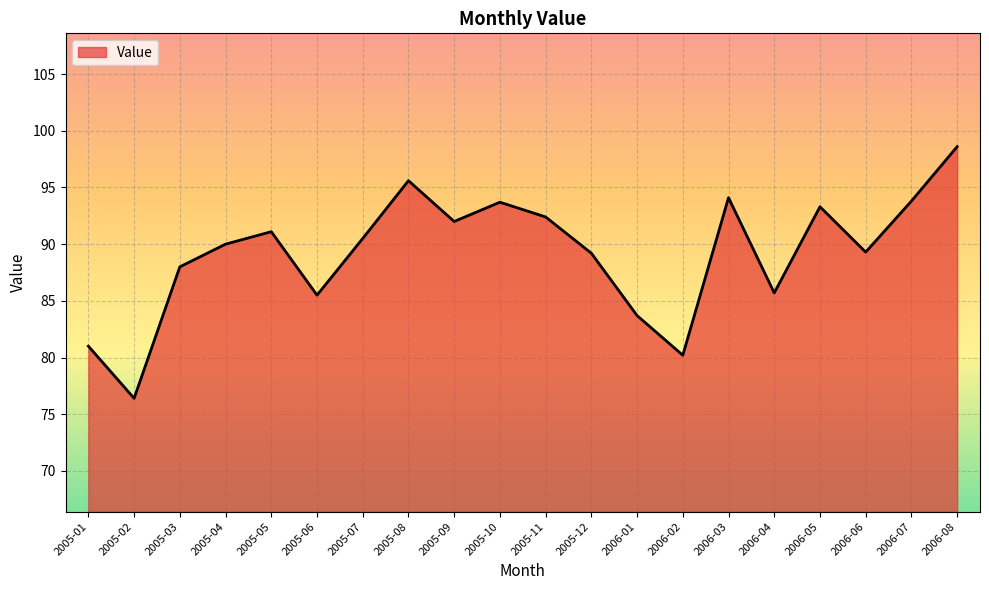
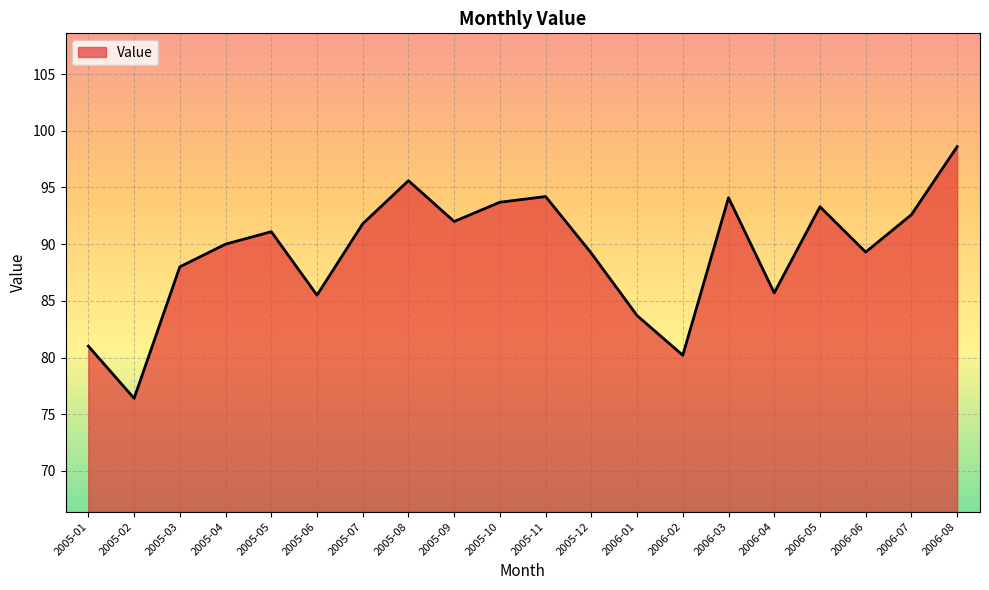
2005-07: 90.5 -> 91.8
2005-11: 92.4 -> 94.2
2006-07: 93.8 -> 92.6
